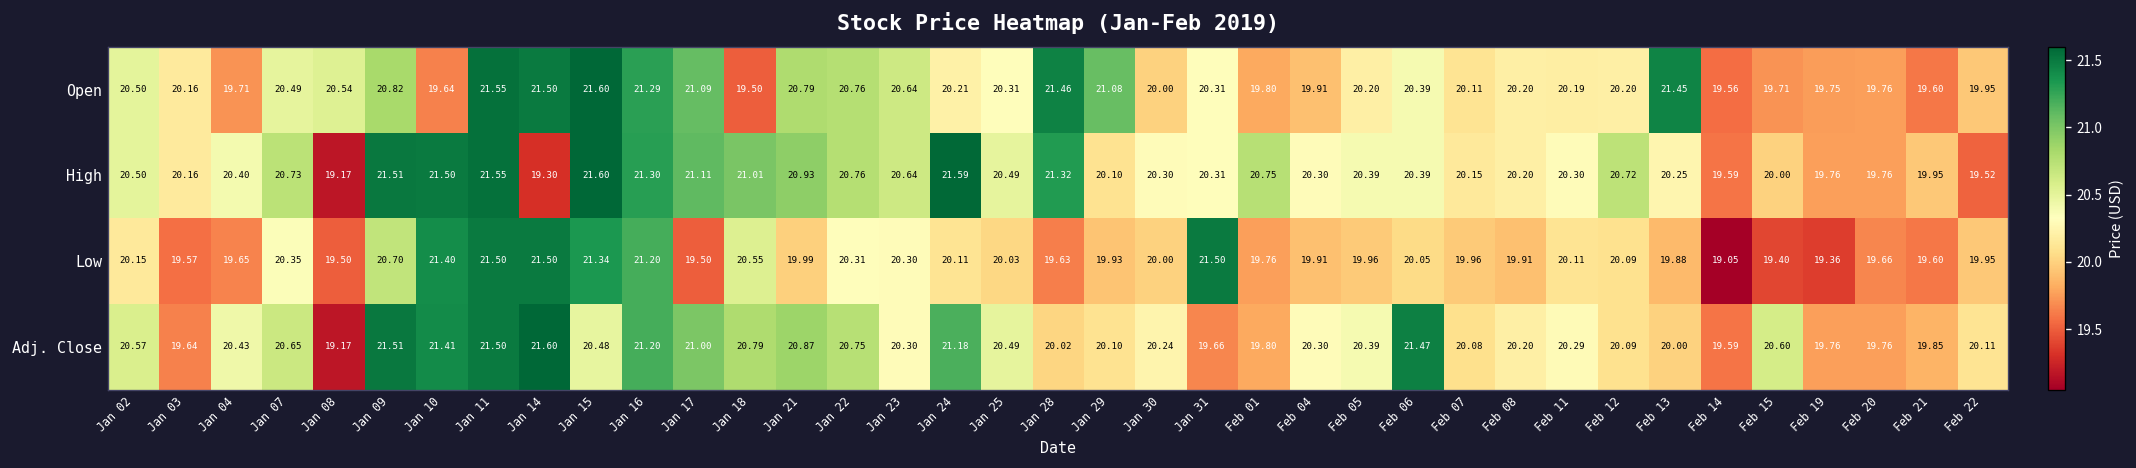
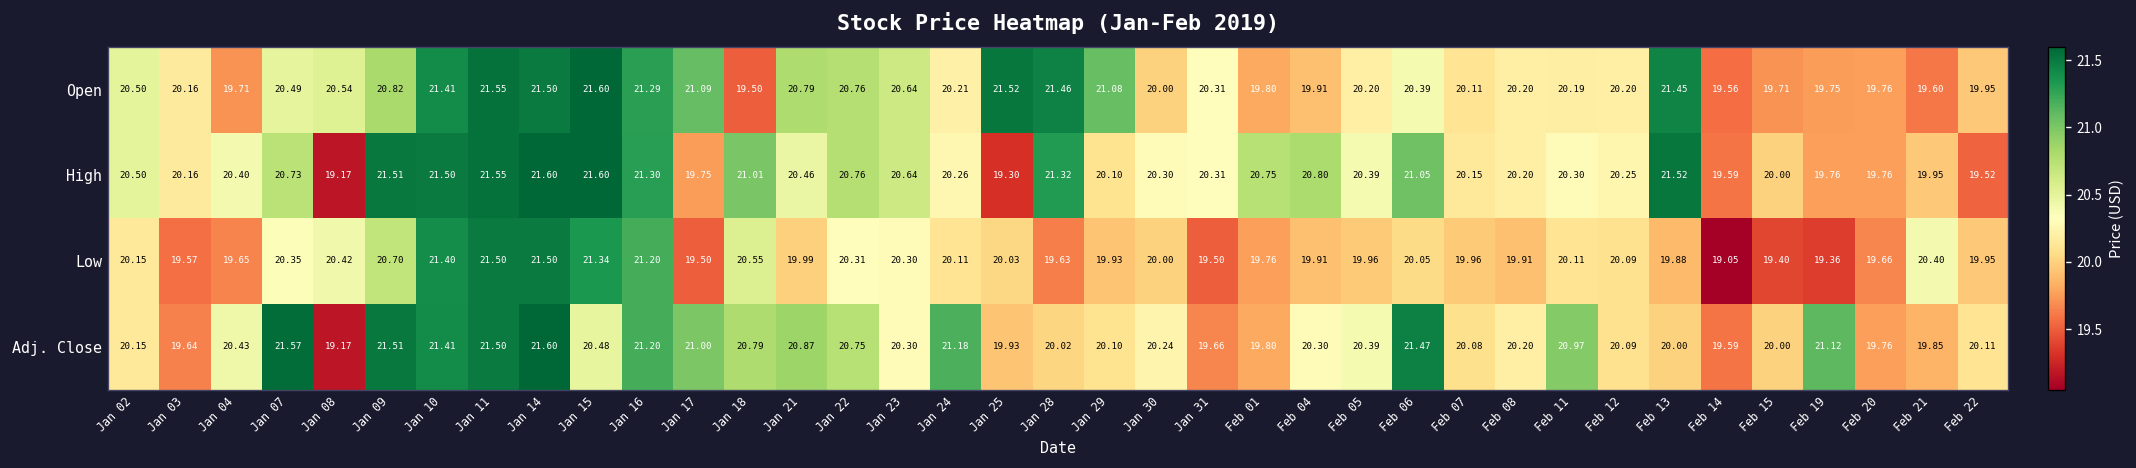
Open, Jan 10: 19.64 -> 21.41
Open, Jan 25: 20.31 -> 21.52
High, Jan 14: 19.30 -> 21.60
High, Jan 17: 21.11 -> 19.75
High, Jan 21: 20.93 -> 20.46
High, Jan 24: 21.59 -> 20.26
High, Jan 25: 20.49 -> 19.30
High, Feb 04: 20.30 -> 20.80
High, Feb 06: 20.39 -> 21.05
High, Feb 12: 20.72 -> 20.25
High, Feb 13: 20.25 -> 21.52
Low, Jan 08: 19.50 -> 20.42
Low, Jan 31: 21.50 -> 19.50
Low, Feb 21: 19.60 -> 20.40
Adj. Close, Jan 02: 20.57 -> 20.15
Adj. Close, Jan 07: 20.65 -> 21.57
Adj. Close, Jan 25: 20.49 -> 19.93
Adj. Close, Feb 11: 20.29 -> 20.97
Adj. Close, Feb 15: 20.60 -> 20.00
Adj. Close, Feb 19: 19.76 -> 21.12
